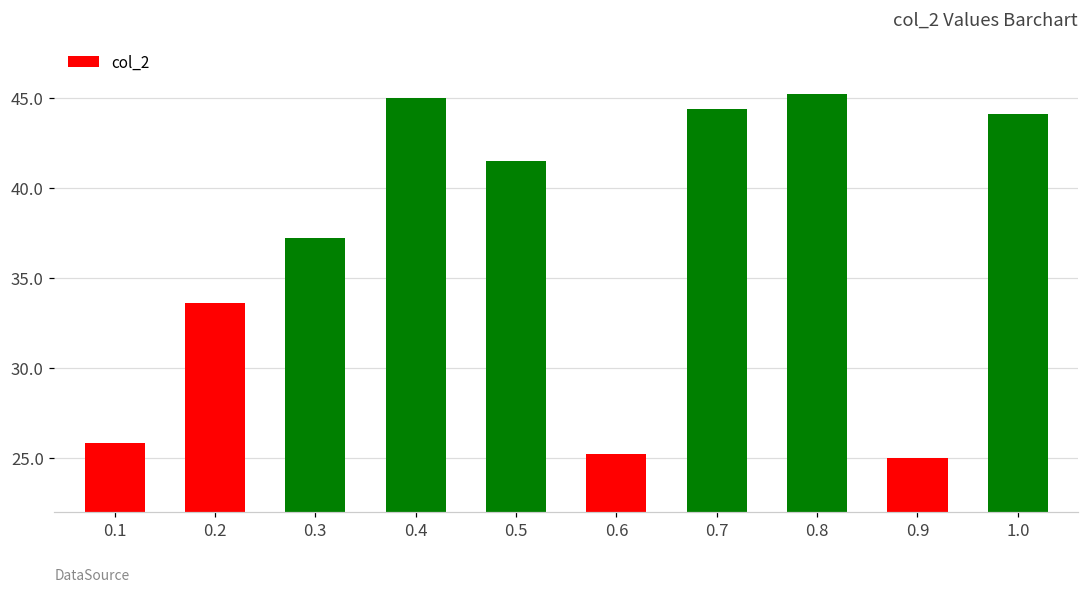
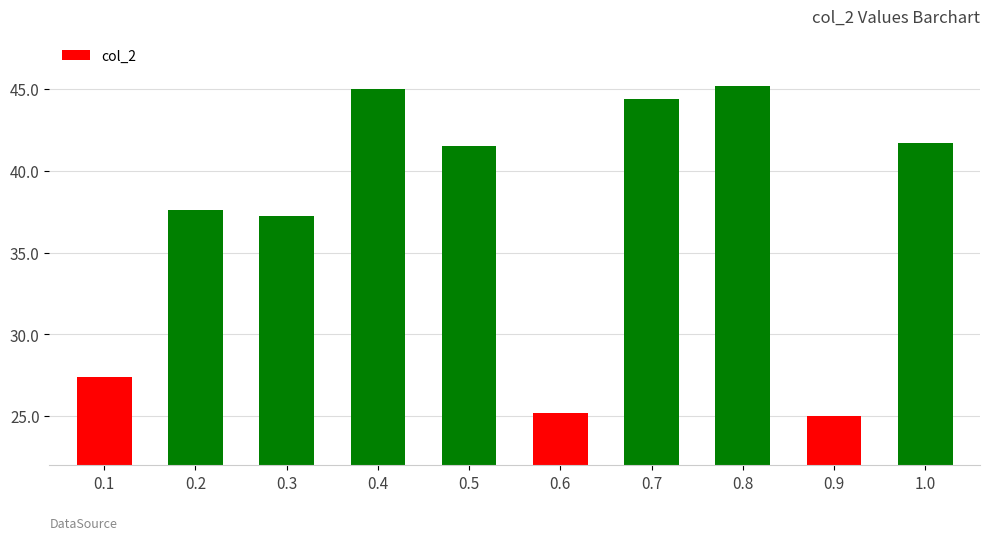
0.1: 25.8 -> 27.4
0.2: 33.6 -> 37.6
1.0: 44.1 -> 41.7
